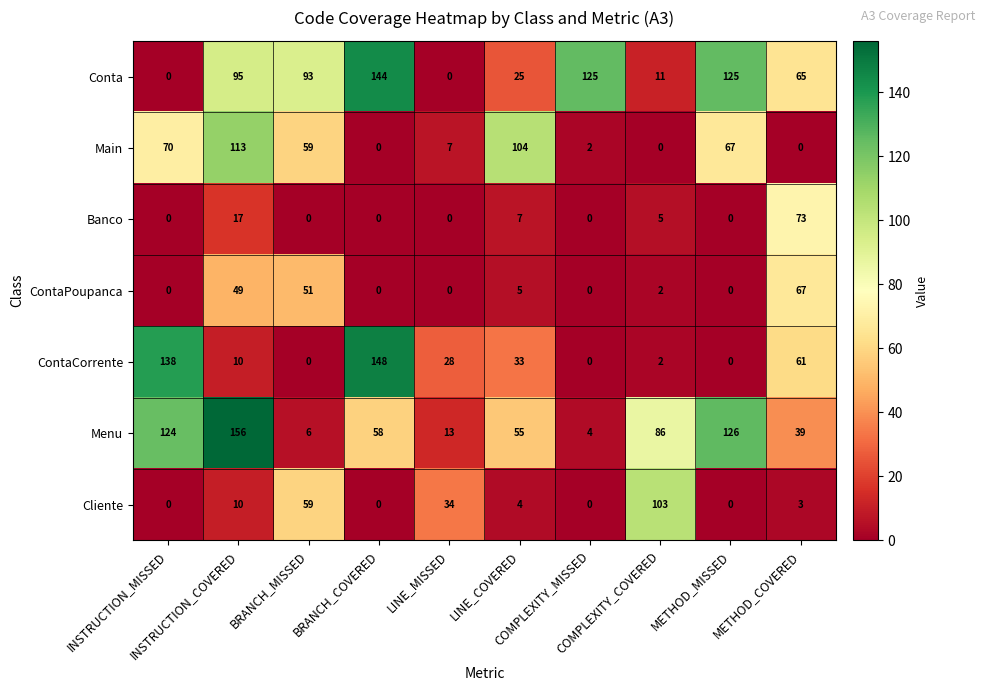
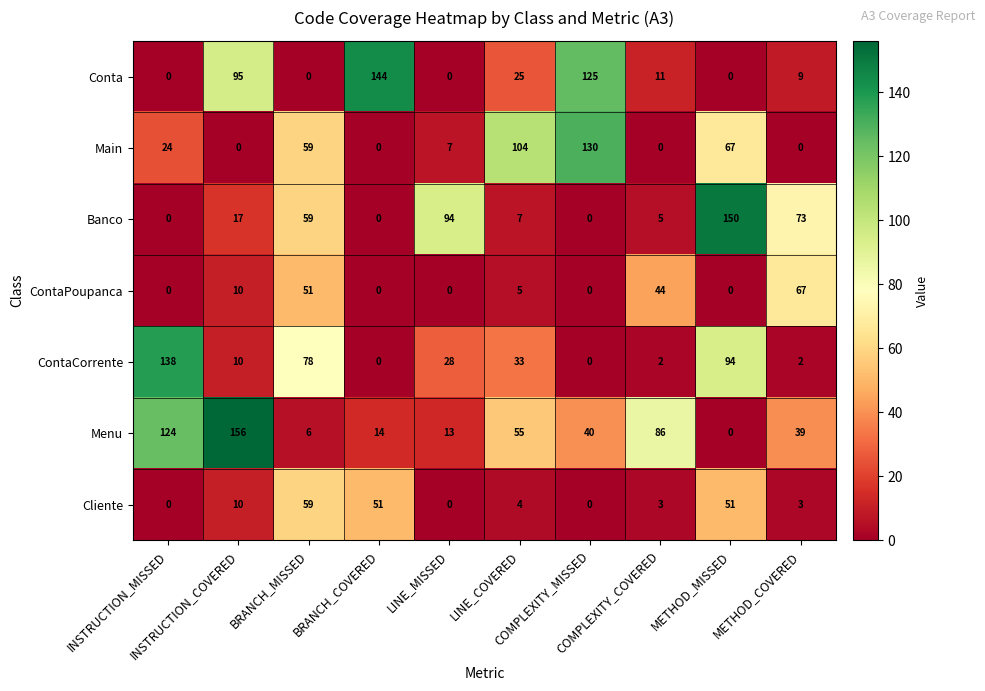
Conta, BRANCH_MISSED: 93 -> 0
Conta, METHOD_MISSED: 125 -> 0
Conta, METHOD_COVERED: 65 -> 9
Main, INSTRUCTION_MISSED: 70 -> 24
Main, INSTRUCTION_COVERED: 113 -> 0
Main, COMPLEXITY_MISSED: 2 -> 130
Banco, BRANCH_MISSED: 0 -> 59
Banco, LINE_MISSED: 0 -> 94
Banco, METHOD_MISSED: 0 -> 150
ContaPoupanca, INSTRUCTION_COVERED: 49 -> 10
ContaPoupanca, COMPLEXITY_COVERED: 2 -> 44
ContaCorrente, BRANCH_MISSED: 0 -> 78
ContaCorrente, BRANCH_COVERED: 148 -> 0
ContaCorrente, METHOD_MISSED: 0 -> 94
ContaCorrente, METHOD_COVERED: 61 -> 2
Menu, BRANCH_COVERED: 58 -> 14
Menu, COMPLEXITY_MISSED: 4 -> 40
Menu, METHOD_MISSED: 126 -> 0
Cliente, BRANCH_COVERED: 0 -> 51
Cliente, LINE_MISSED: 34 -> 0
Cliente, COMPLEXITY_COVERED: 103 -> 3
Cliente, METHOD_MISSED: 0 -> 51
